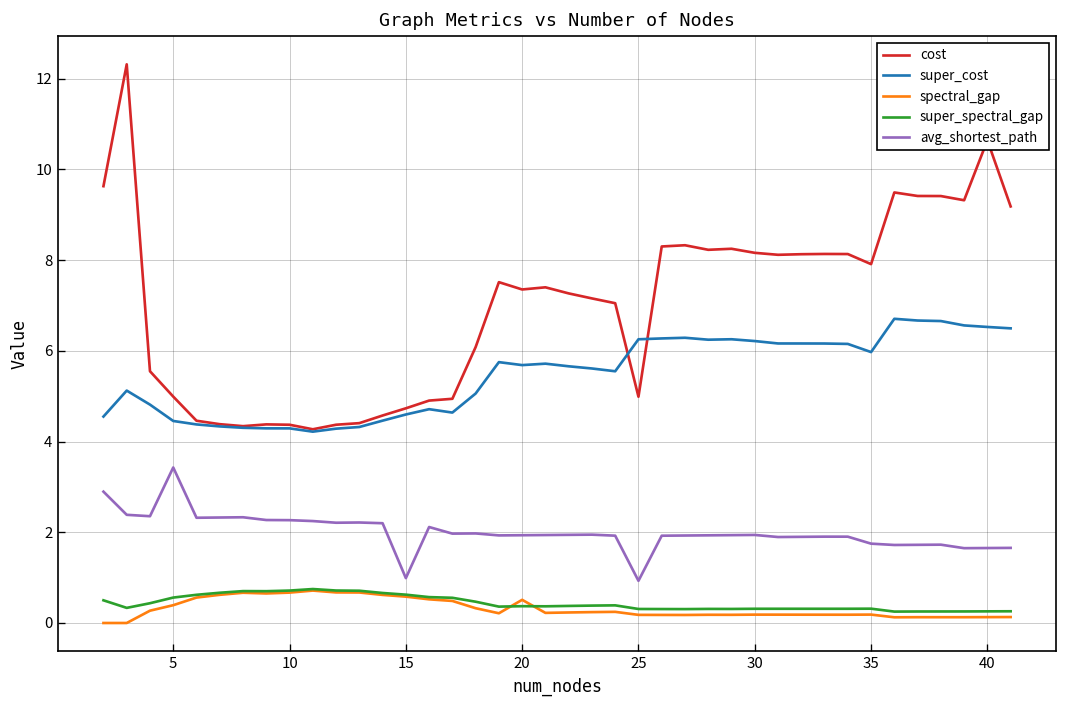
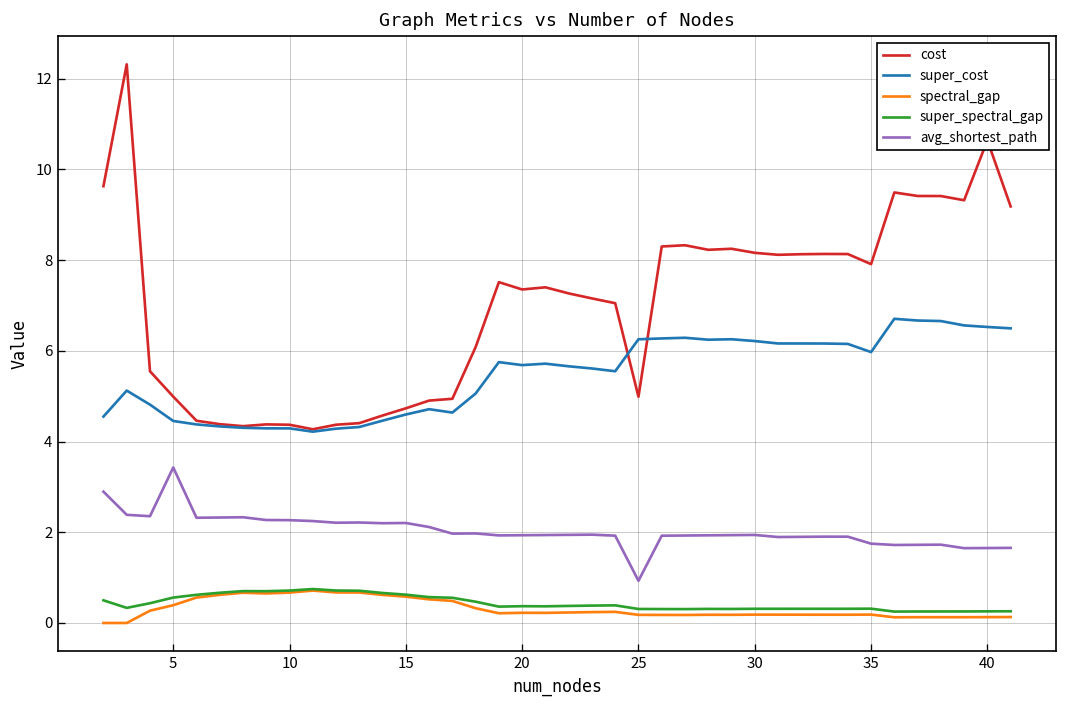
avg_shortest_path, 15: 1.0 -> 2.2
spectral_gap, 20: 0.5 -> 0.2
